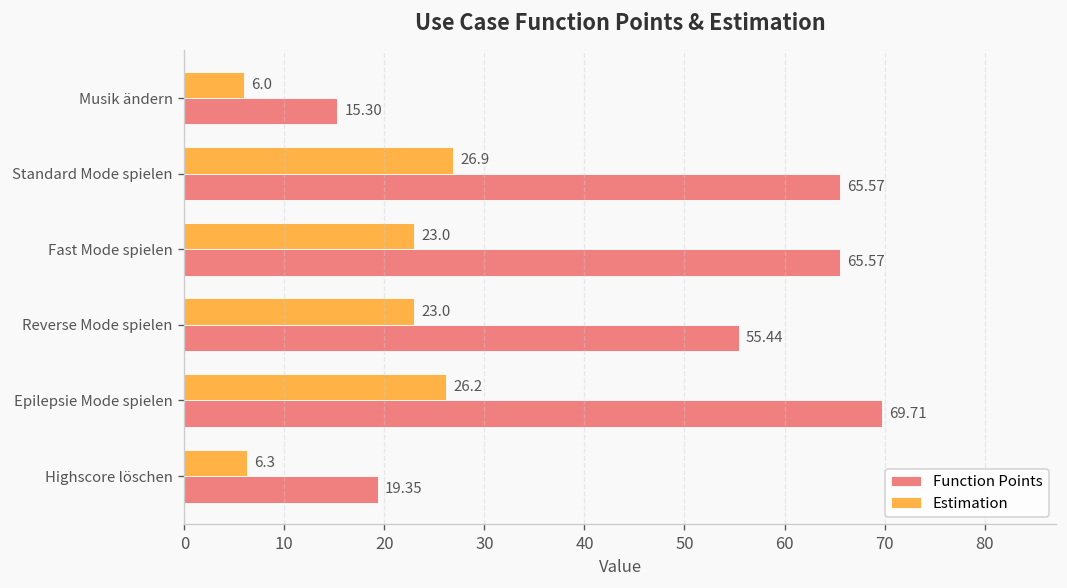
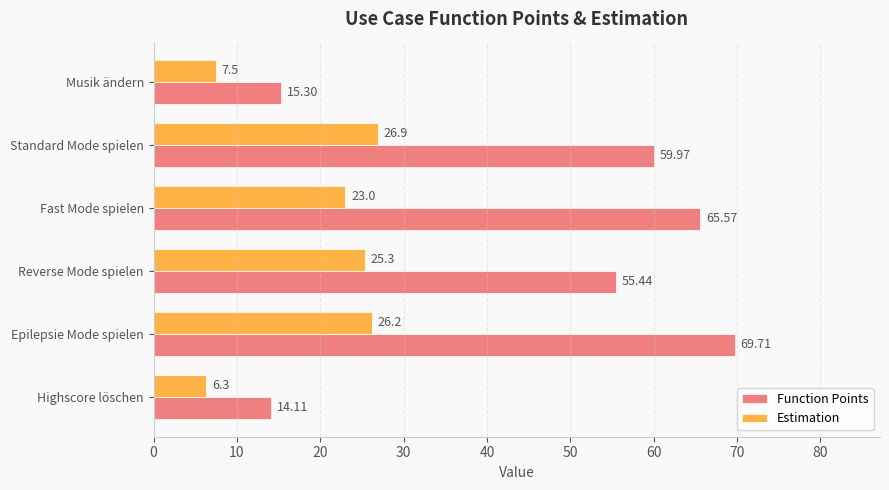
Estimation, Musik ändern: 6.0 -> 7.5
Function Points, Standard Mode spielen: 65.57 -> 59.97
Estimation, Reverse Mode spielen: 23.0 -> 25.3
Function Points, Highscore löschen: 19.35 -> 14.11
